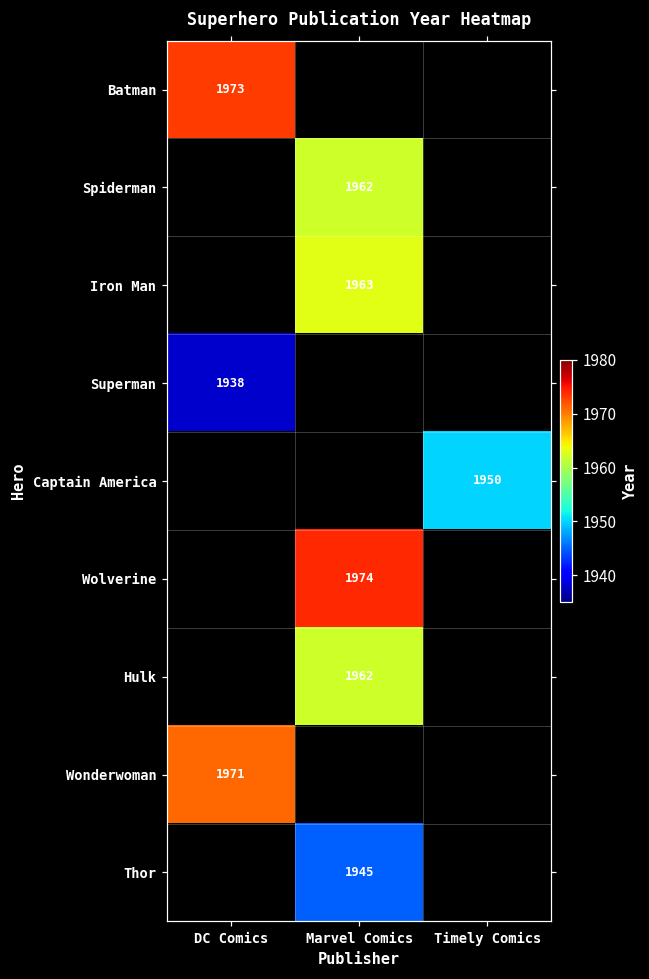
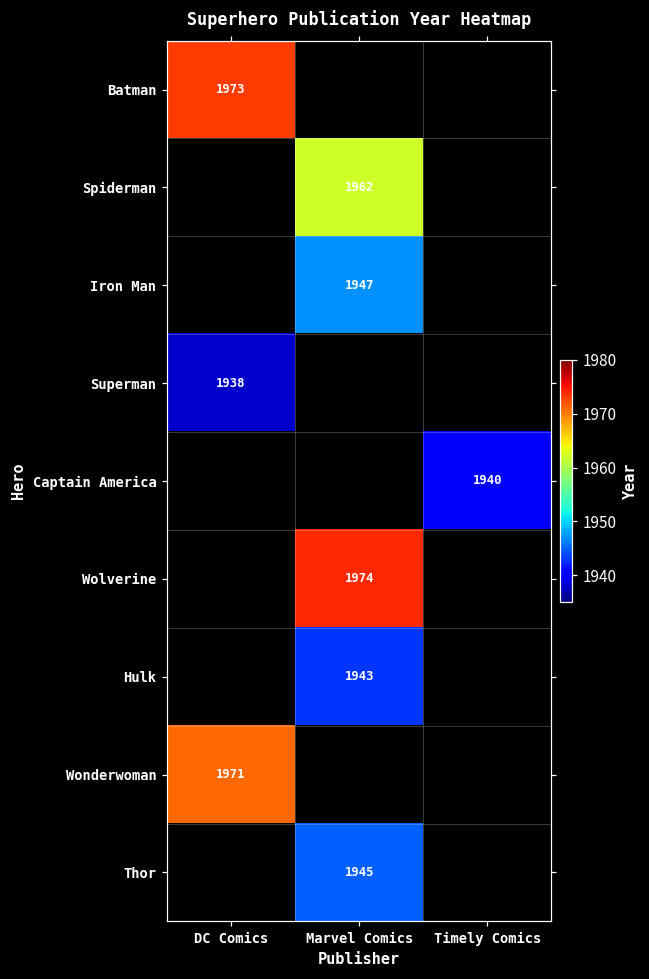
Iron Man, Marvel Comics: 1963 -> 1947
Captain America, Timely Comics: 1950 -> 1940
Hulk, Marvel Comics: 1962 -> 1943
